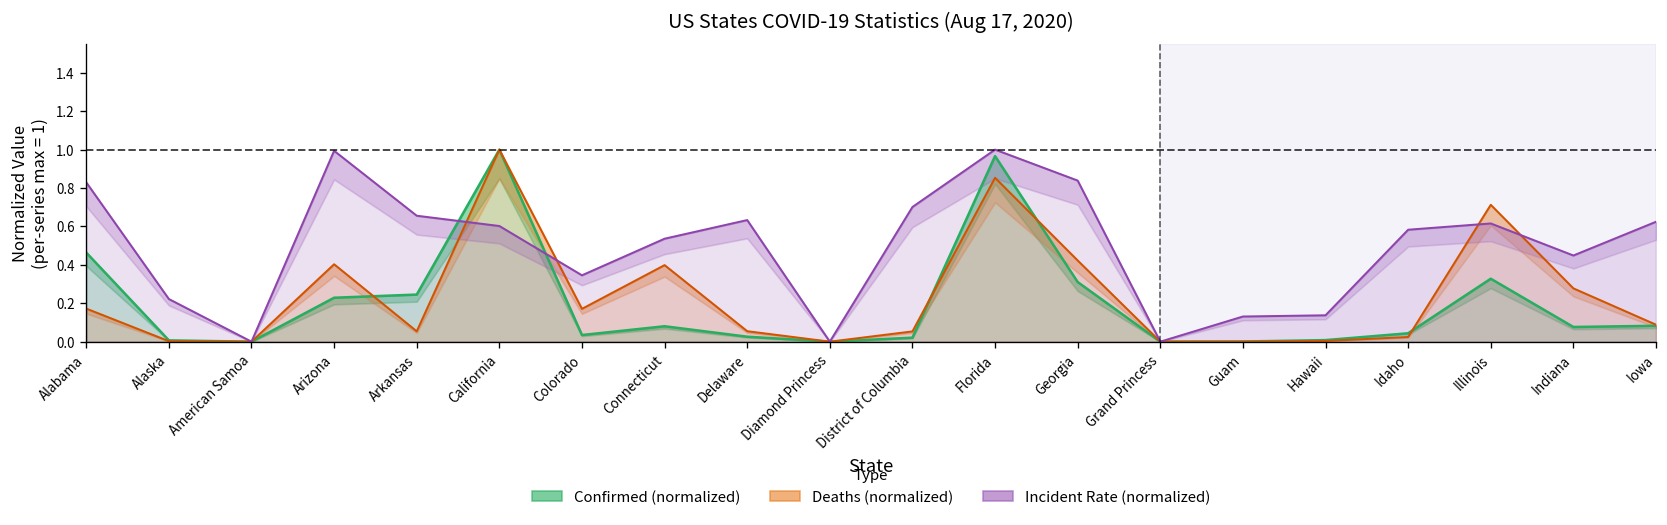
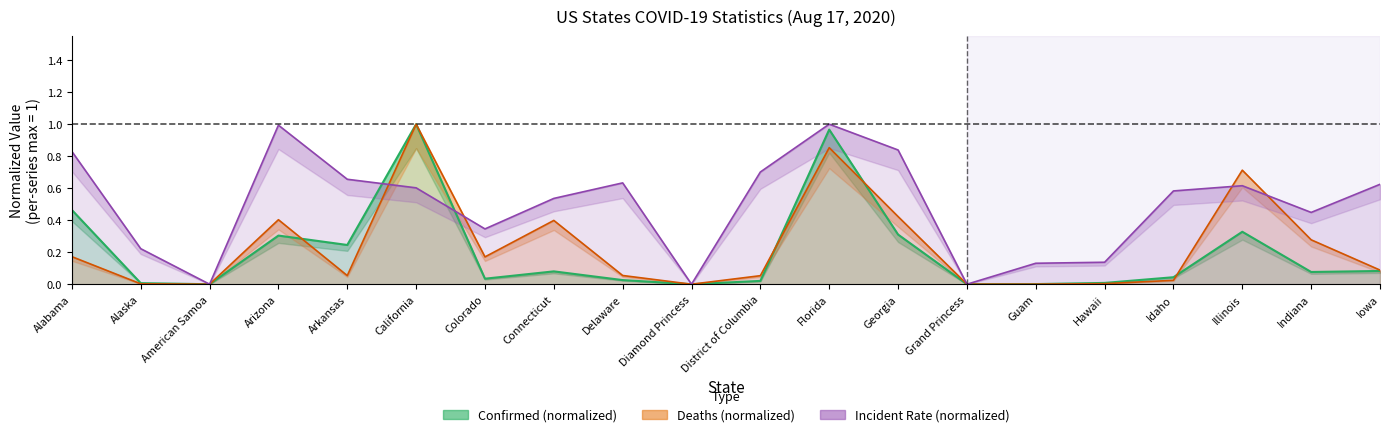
Confirmed (normalized), Arizona: 0.23 -> 0.30
